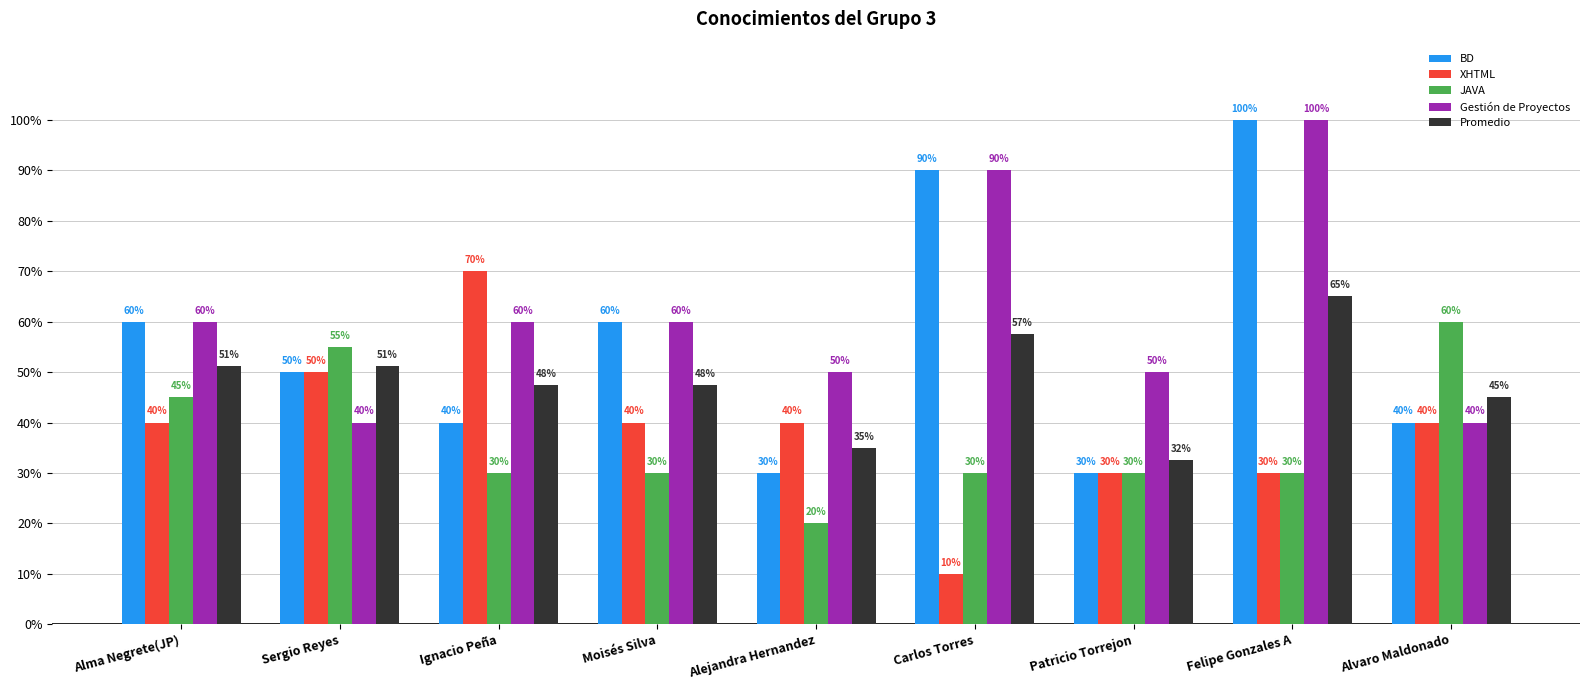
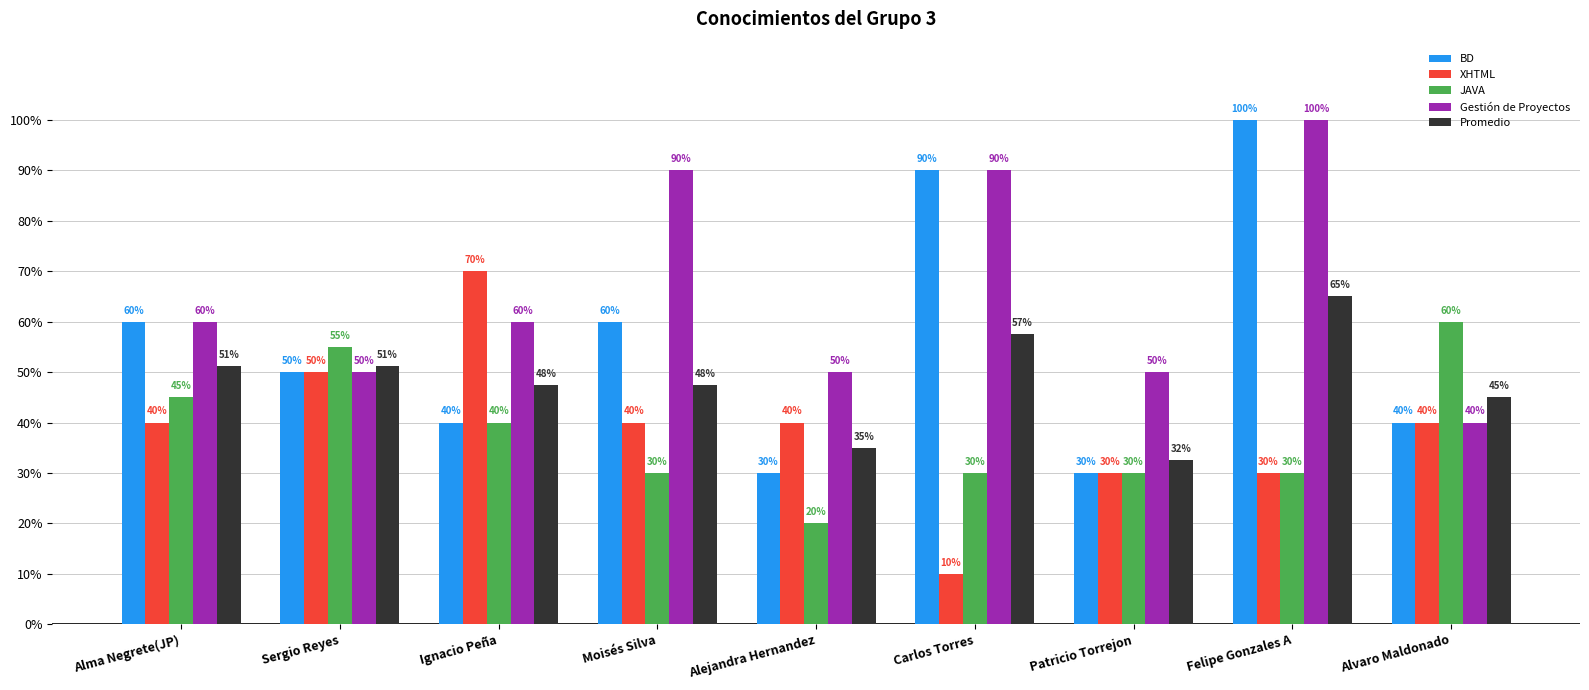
Gestión de Proyectos, Sergio Reyes: 40% -> 50%
JAVA, Ignacio Peña: 30% -> 40%
Gestión de Proyectos, Moisés Silva: 60% -> 90%
